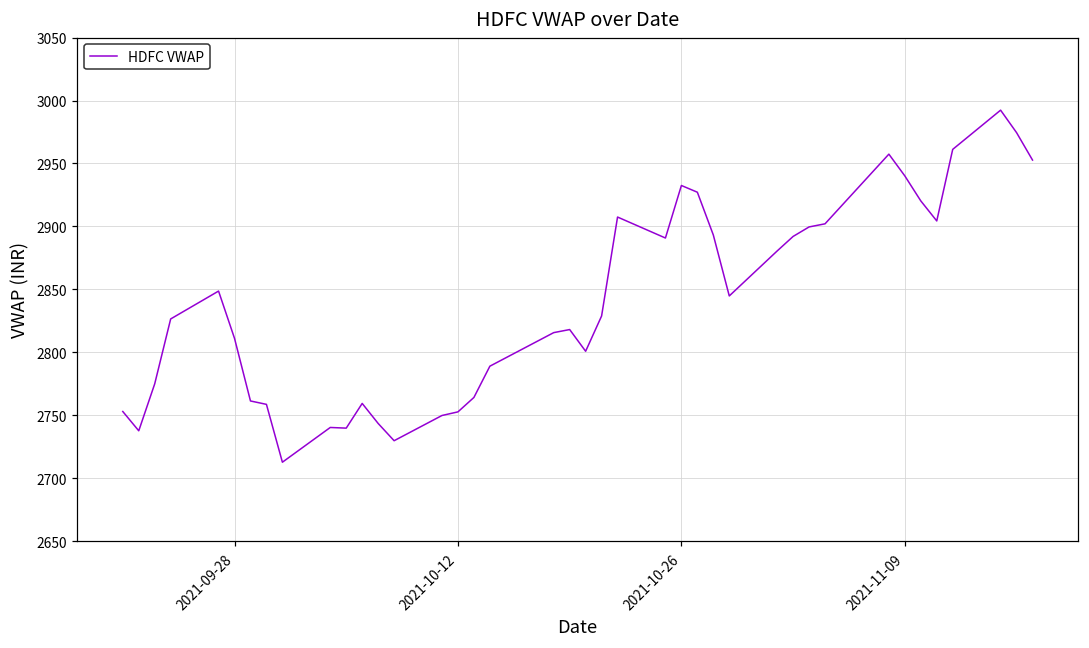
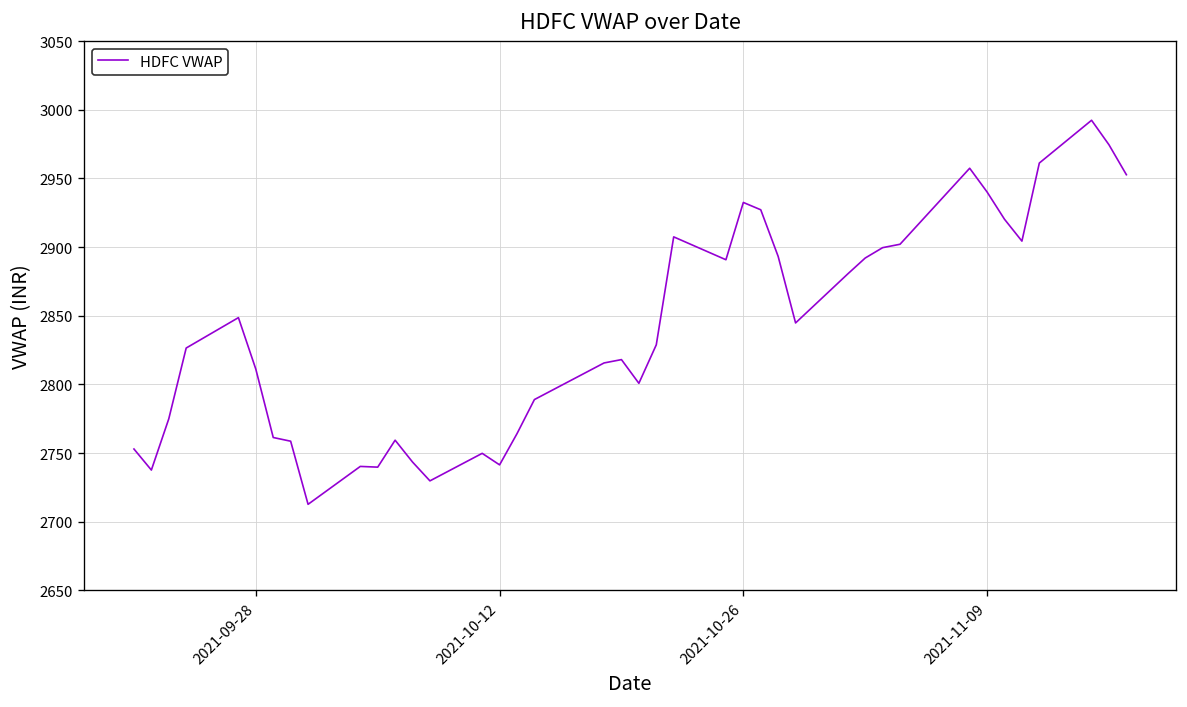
2021-10-12: 2753 -> 2741
